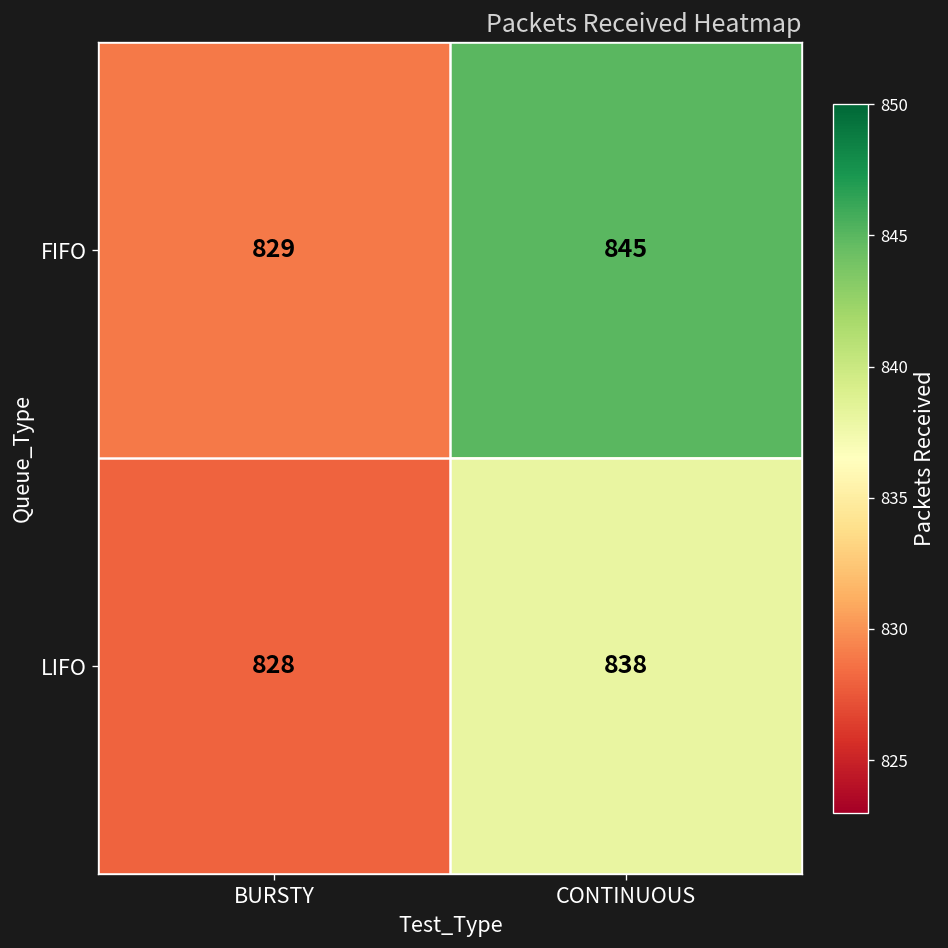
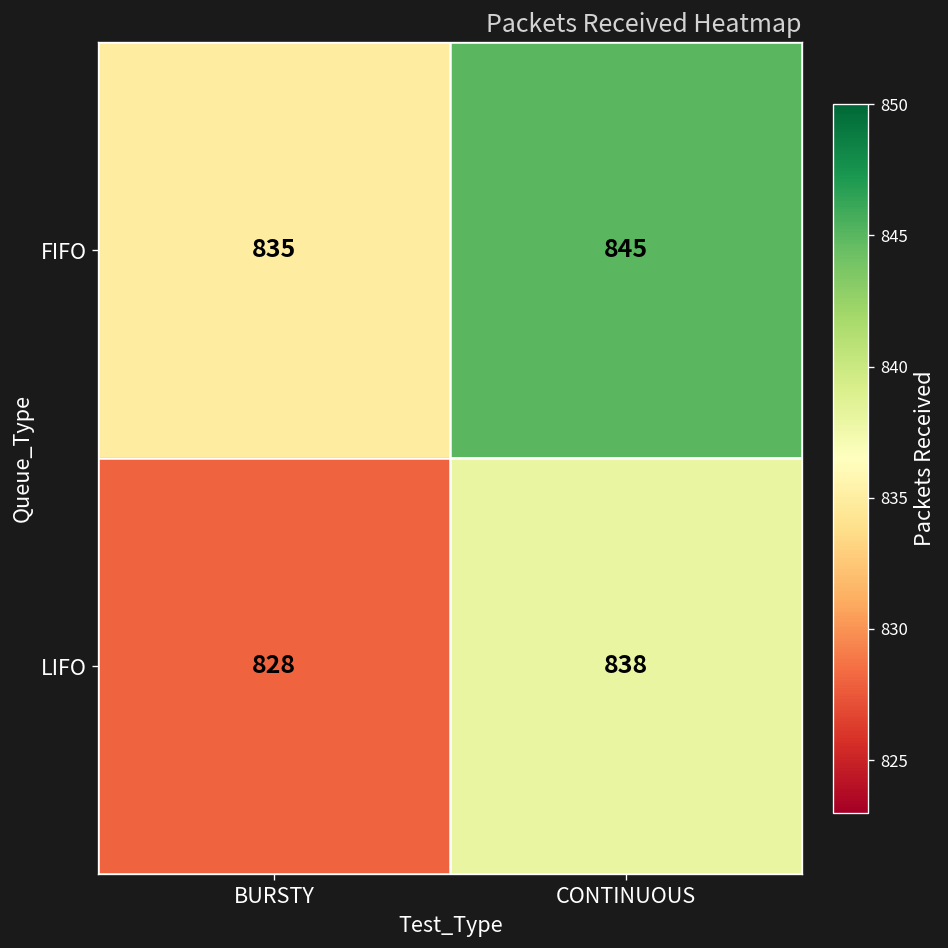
FIFO, BURSTY: 829 -> 835
